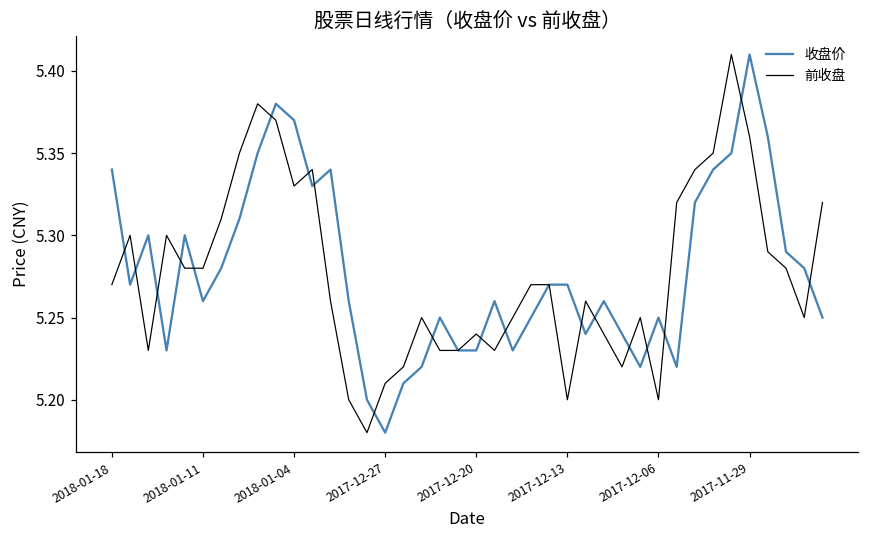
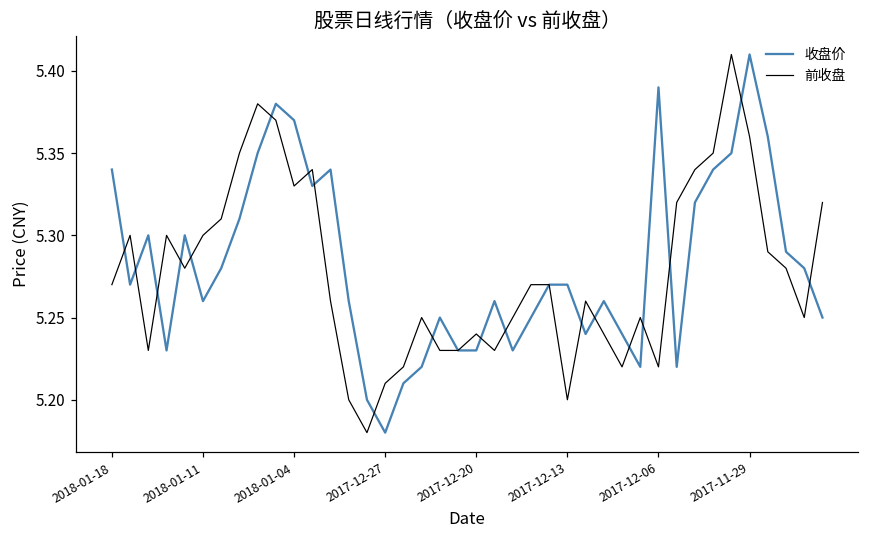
前收盘, 2018-01-11: 5.28 -> 5.30
收盘价, 2017-12-06: 5.25 -> 5.39
前收盘, 2017-12-06: 5.20 -> 5.22
